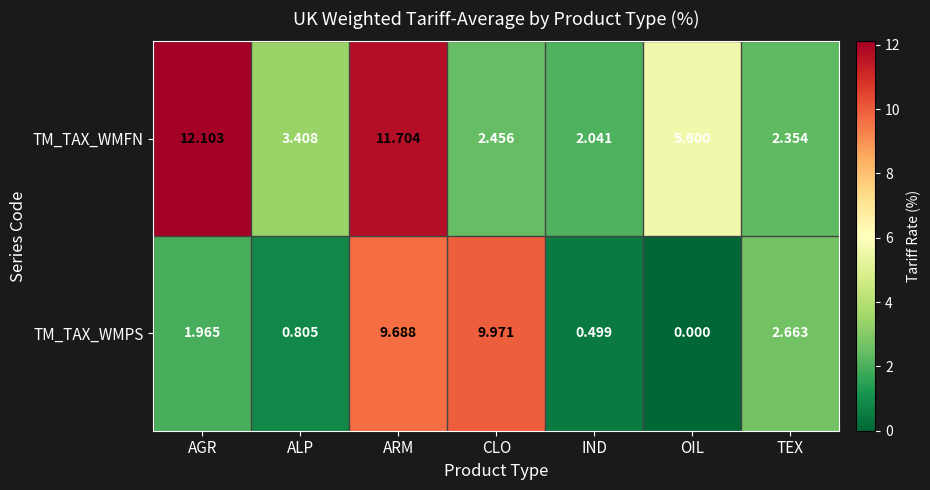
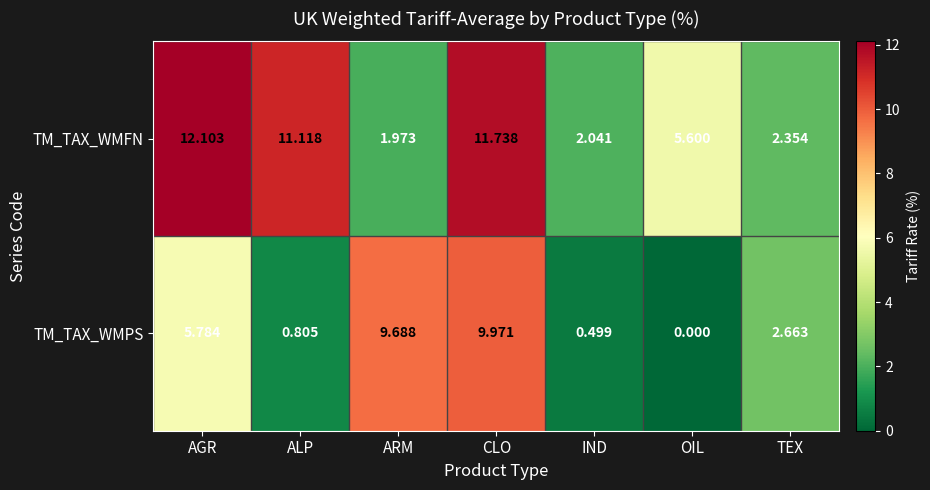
TM_TAX_WMFN, ALP: 3.408 -> 11.118
TM_TAX_WMFN, ARM: 11.704 -> 1.973
TM_TAX_WMFN, CLO: 2.456 -> 11.738
TM_TAX_WMPS, AGR: 1.965 -> 5.784
